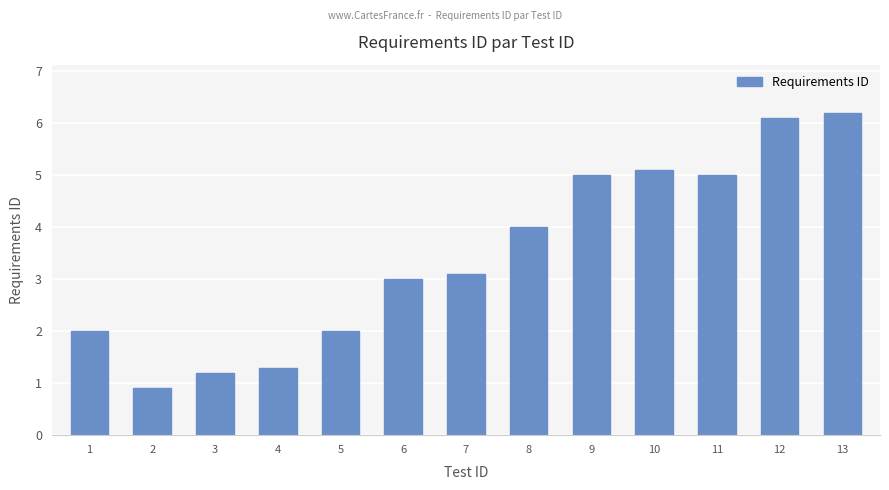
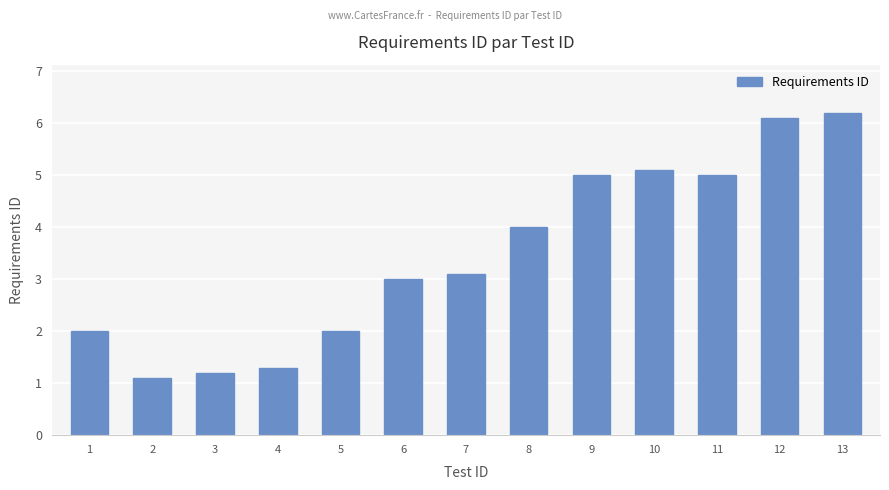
2: 0.9 -> 1.1
